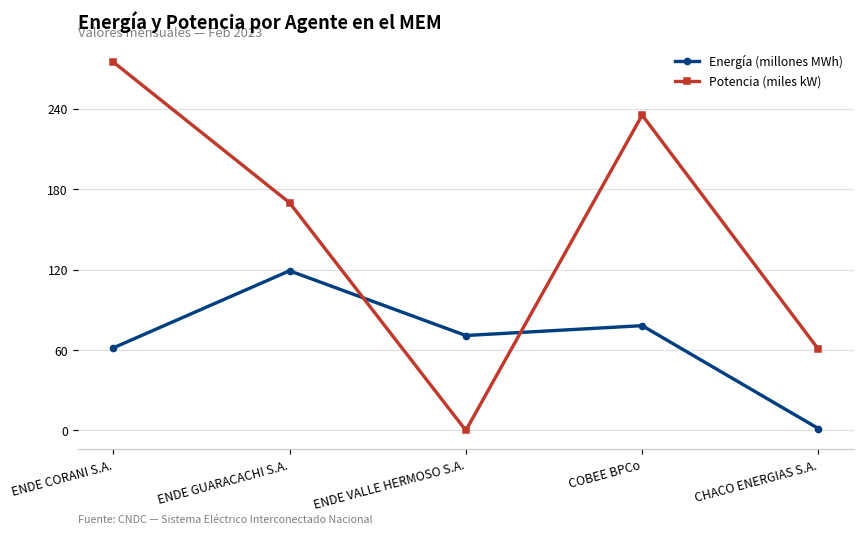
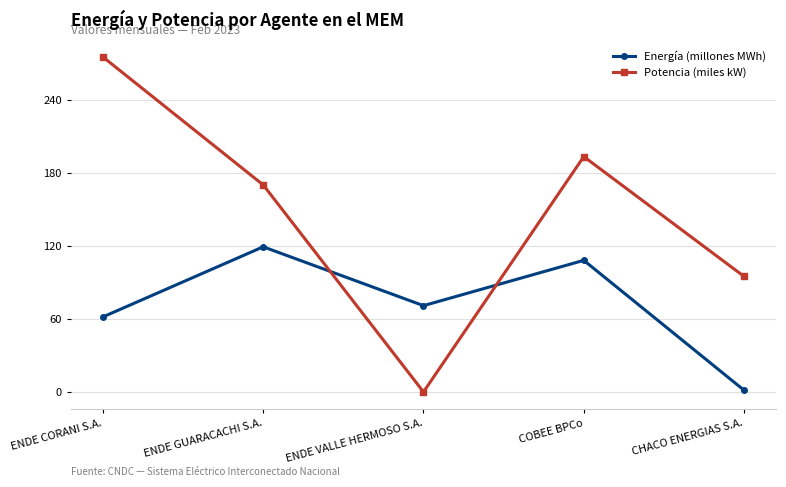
Energía (millones MWh), COBEE BPCo: 78 -> 108
Potencia (miles kW), COBEE BPCo: 235 -> 193
Potencia (miles kW), CHACO ENERGIAS S.A.: 60 -> 95
